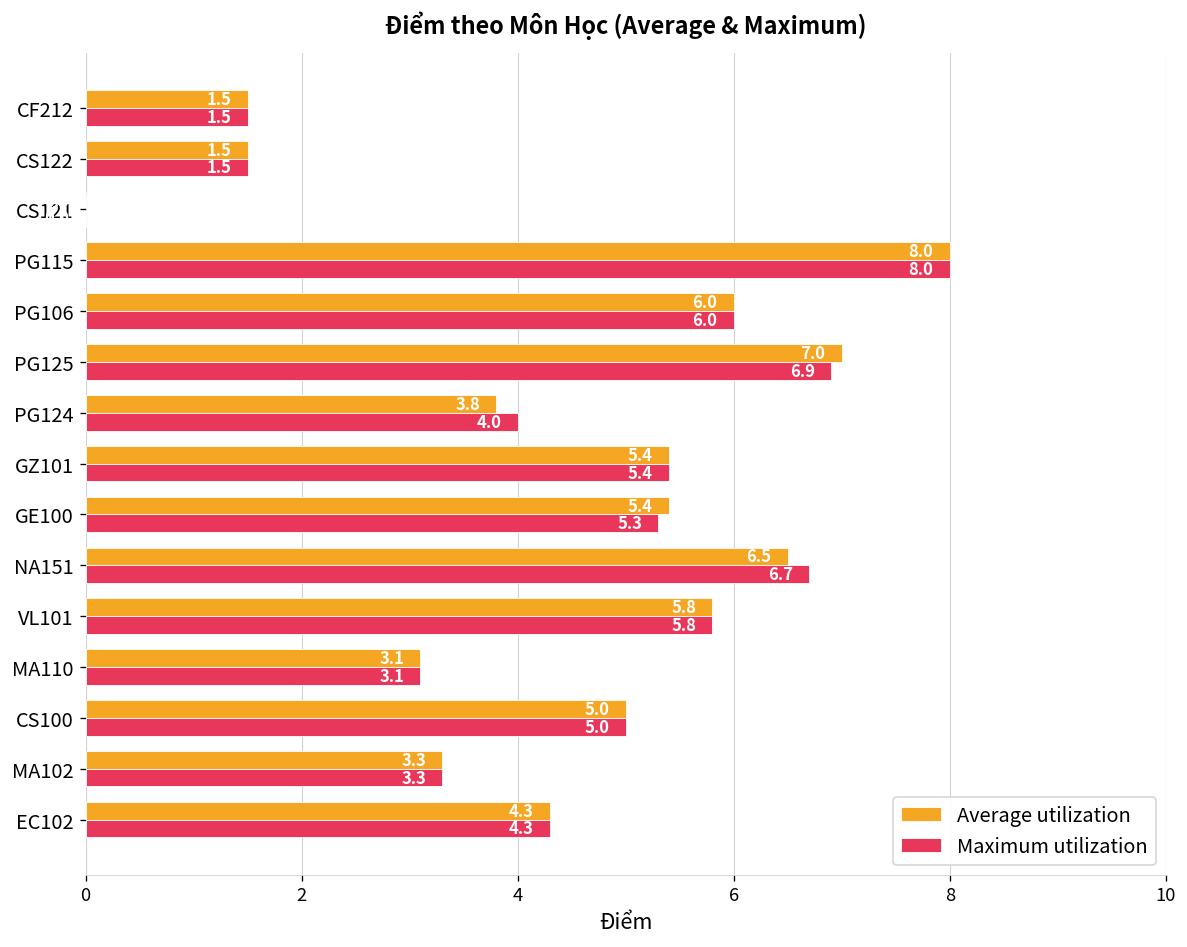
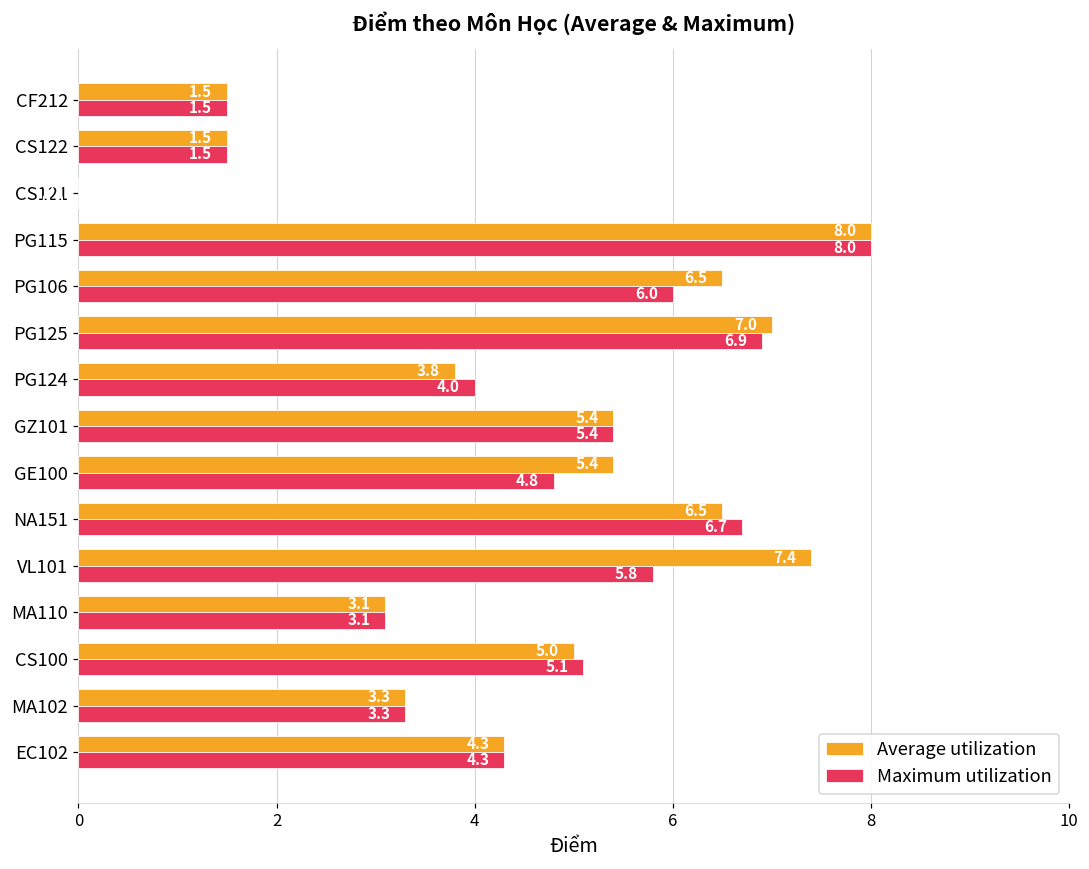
Average utilization, PG106: 6.0 -> 6.5
Maximum utilization, GE100: 5.3 -> 4.8
Average utilization, VL101: 5.8 -> 7.4
Maximum utilization, CS100: 5.0 -> 5.1
